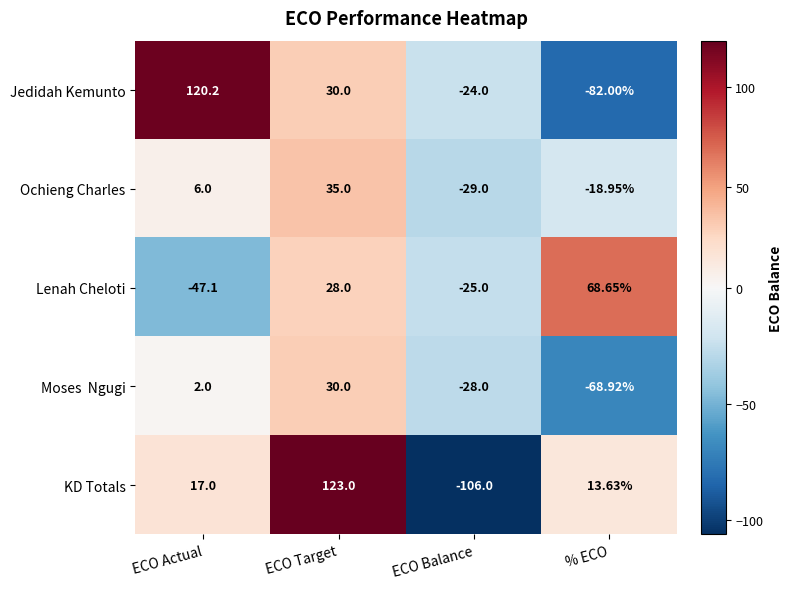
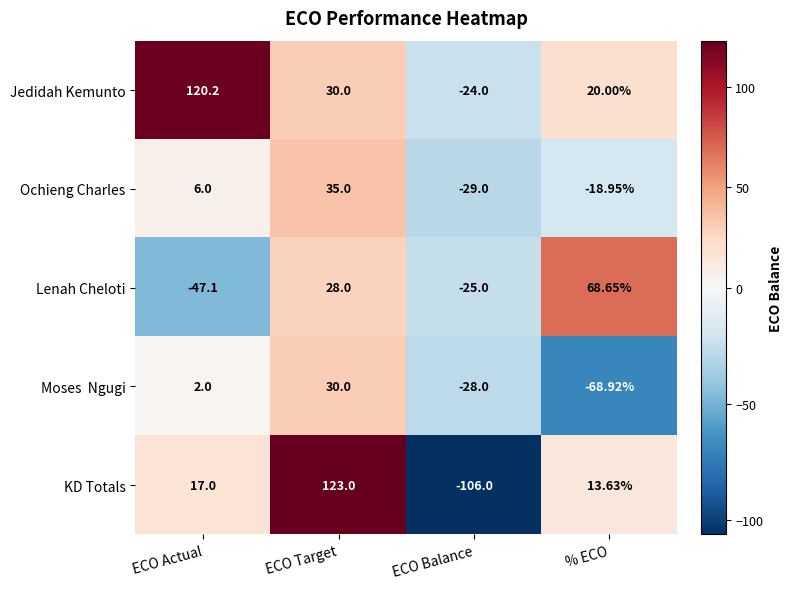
Jedidah Kemunto, % ECO: -82.00% -> 20.00%
